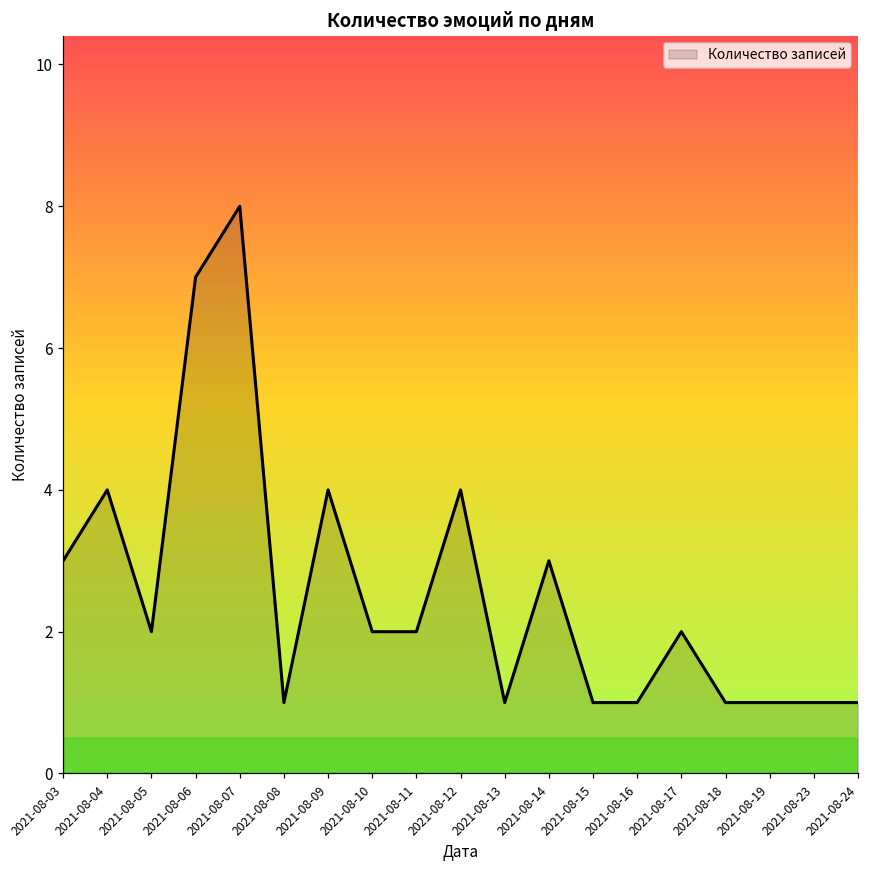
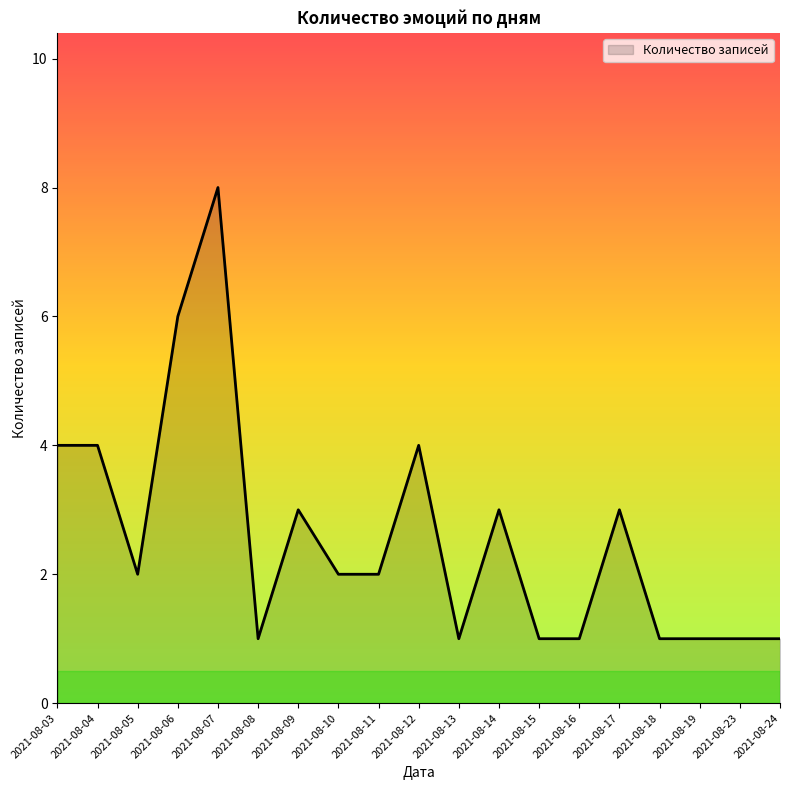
2021-08-03: 3 -> 4
2021-08-06: 7 -> 6
2021-08-09: 4 -> 3
2021-08-17: 2 -> 3
